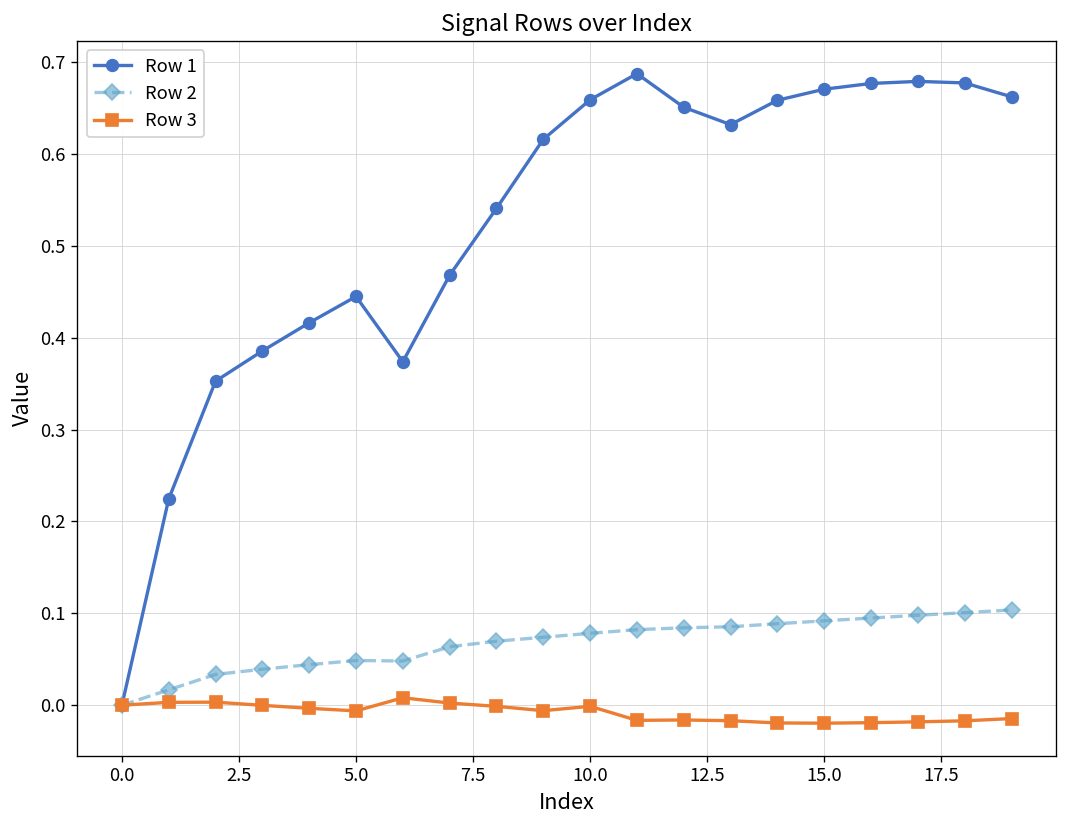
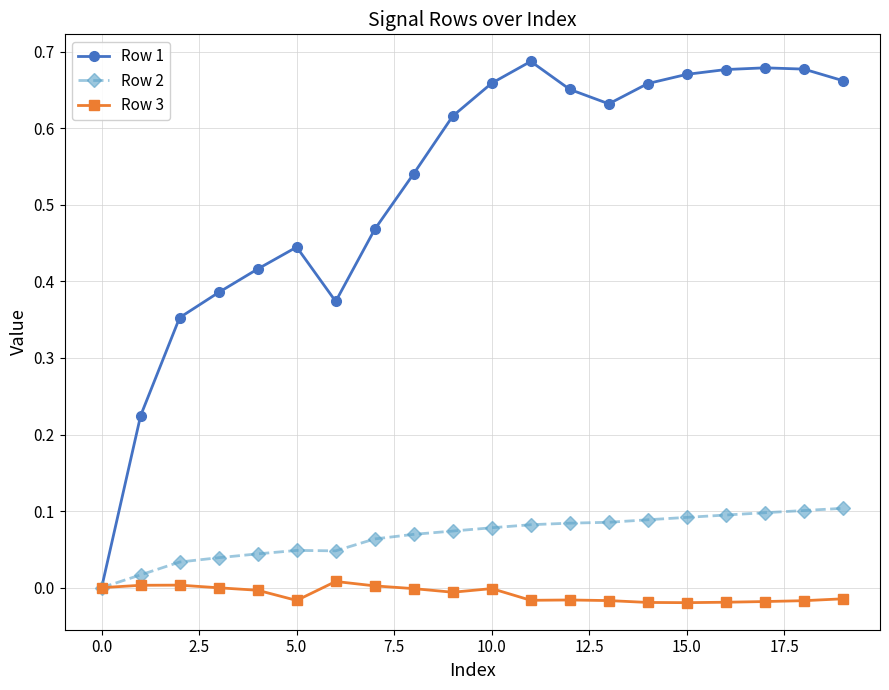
Row 3, 5.0: -0.01 -> -0.02
